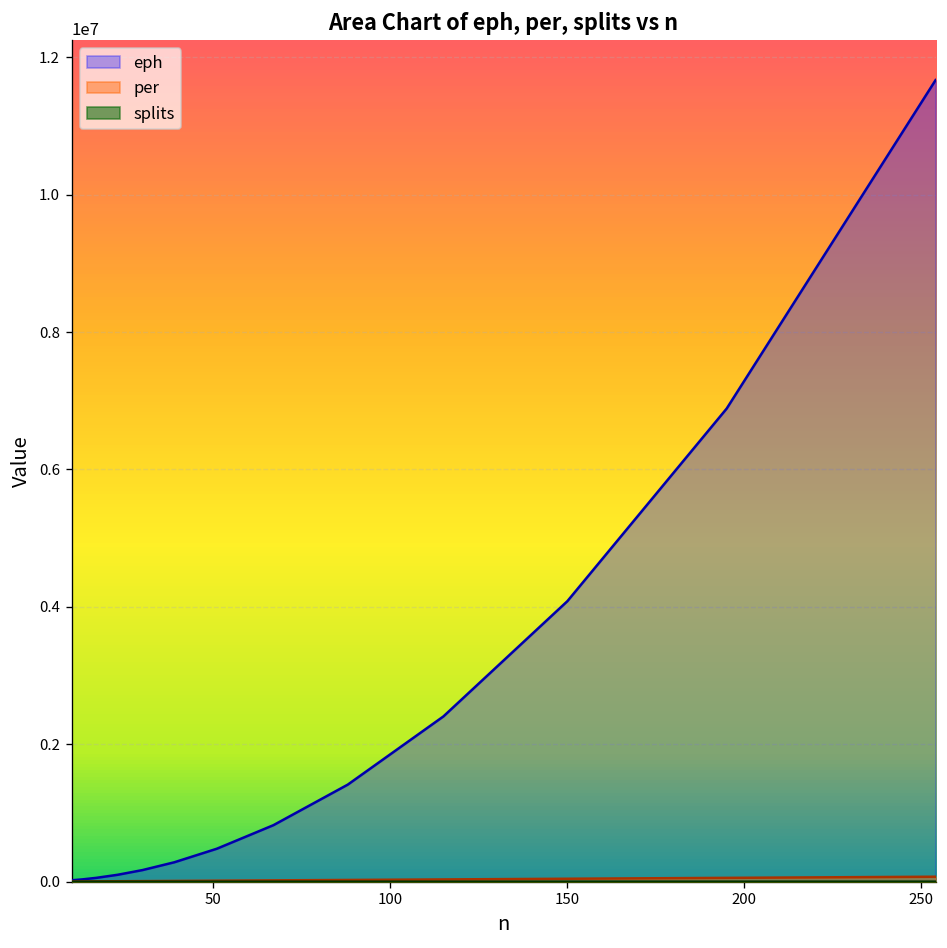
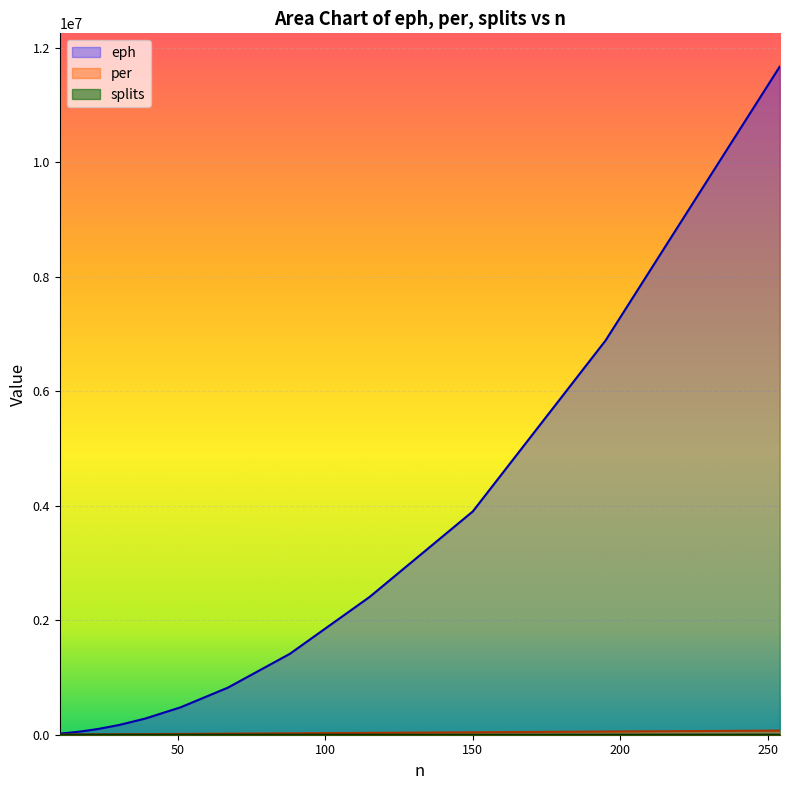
eph, 150: 4100000 -> 3900000
